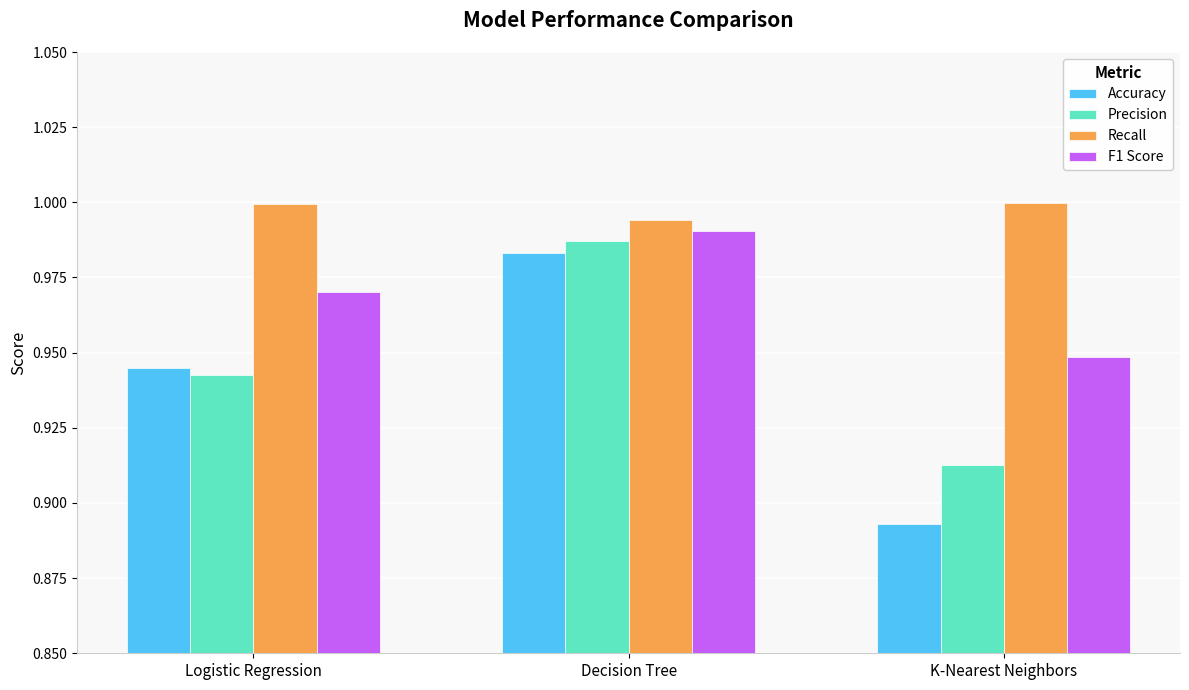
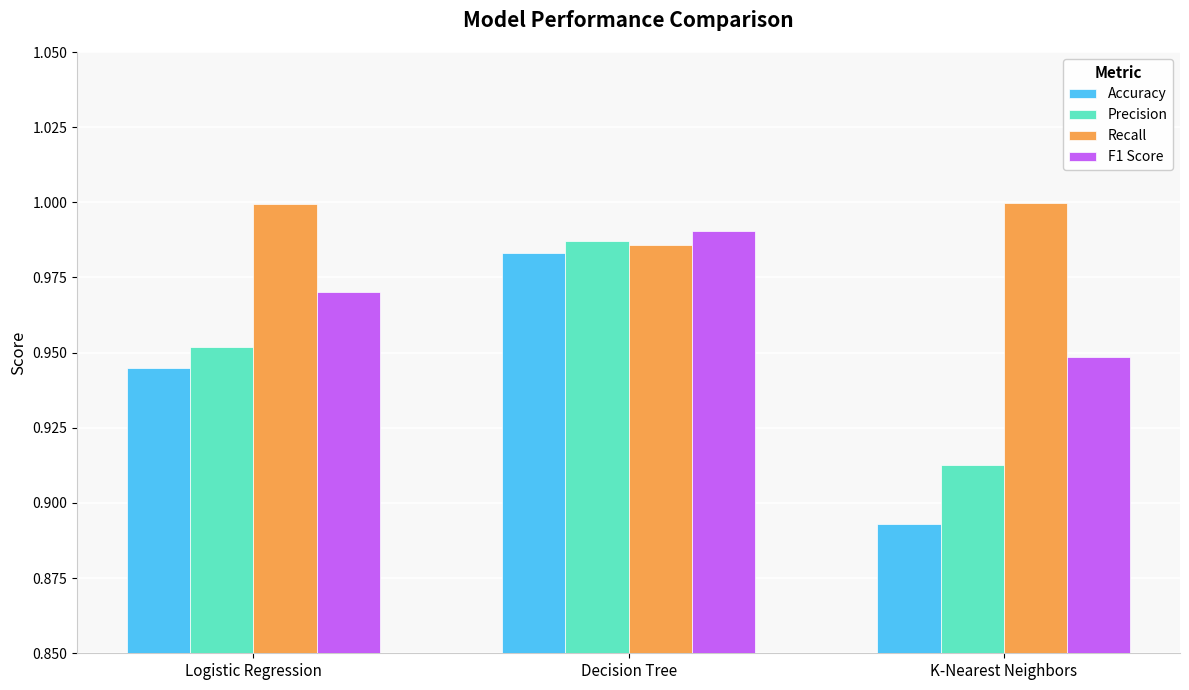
Precision, Logistic Regression: 0.943 -> 0.952
Recall, Decision Tree: 0.994 -> 0.986
